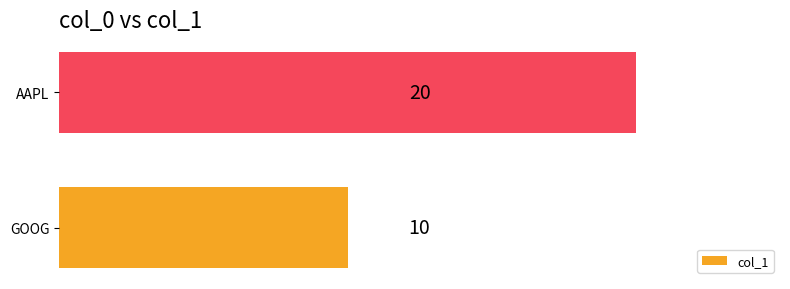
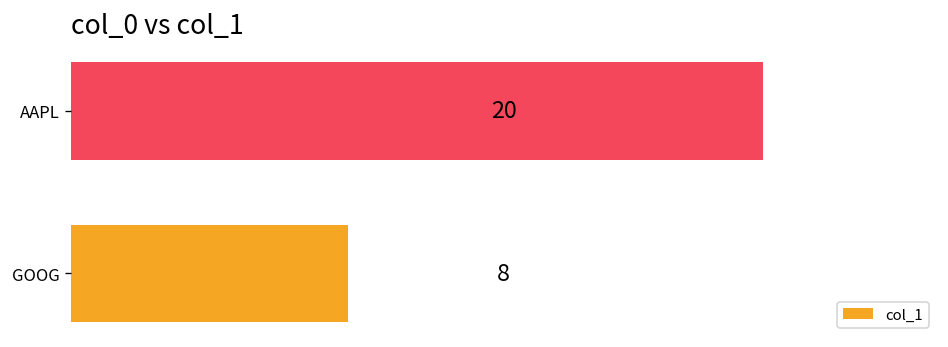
GOOG: 10 -> 8
